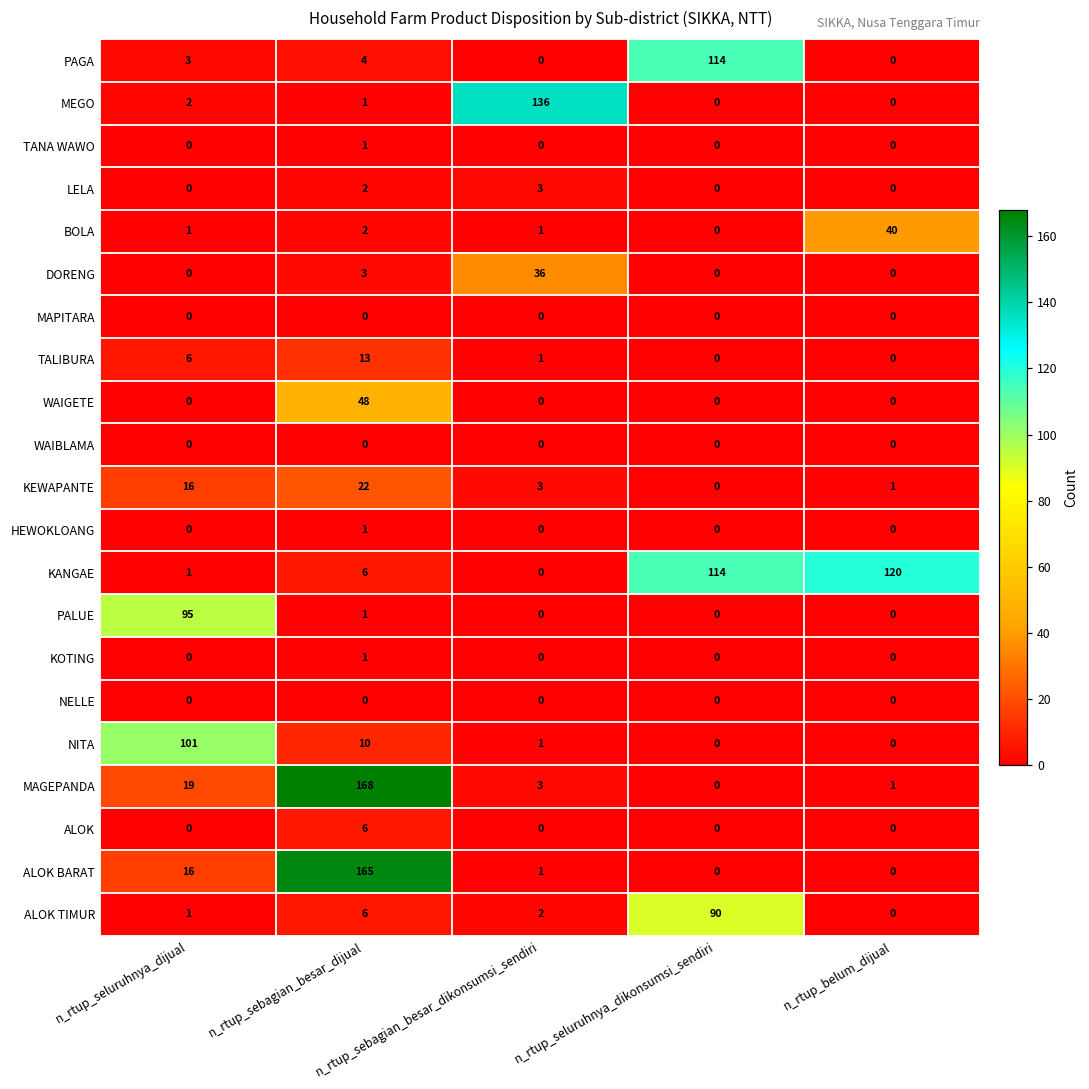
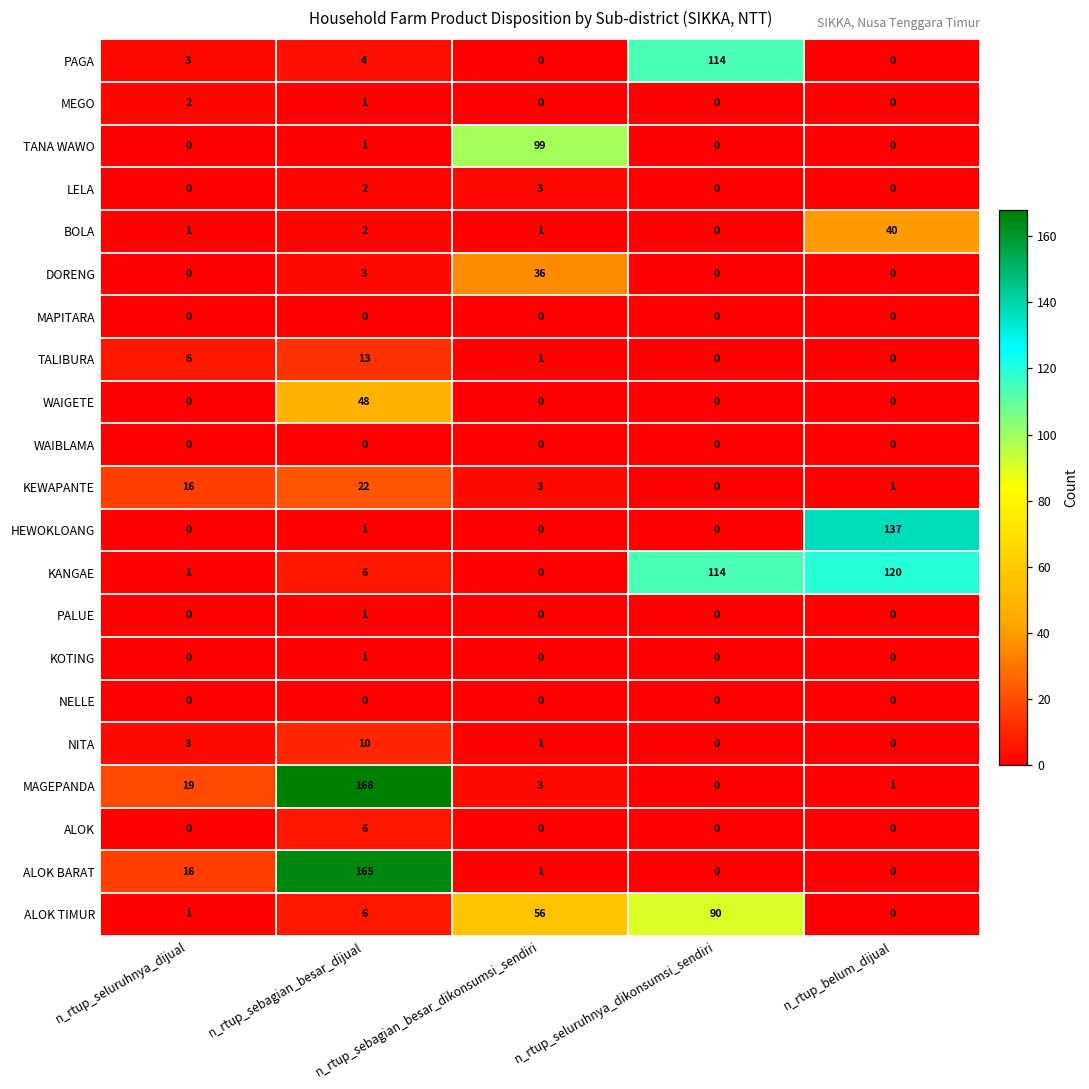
MEGO, n_rtup_sebagian_besar_dikonsumsi_sendiri: 136 -> 0
TANA WAWO, n_rtup_sebagian_besar_dikonsumsi_sendiri: 0 -> 99
HEWOKLOANG, n_rtup_belum_dijual: 0 -> 137
PALUE, n_rtup_seluruhnya_dijual: 95 -> 0
NITA, n_rtup_seluruhnya_dijual: 101 -> 3
ALOK TIMUR, n_rtup_sebagian_besar_dikonsumsi_sendiri: 2 -> 56
